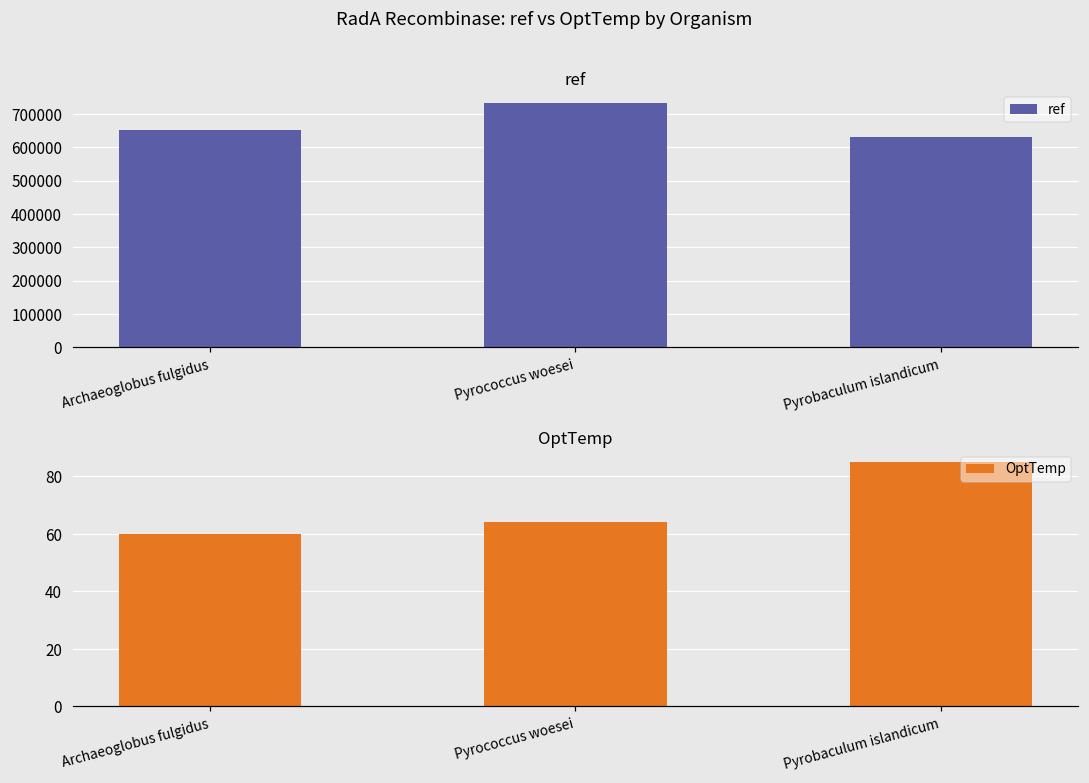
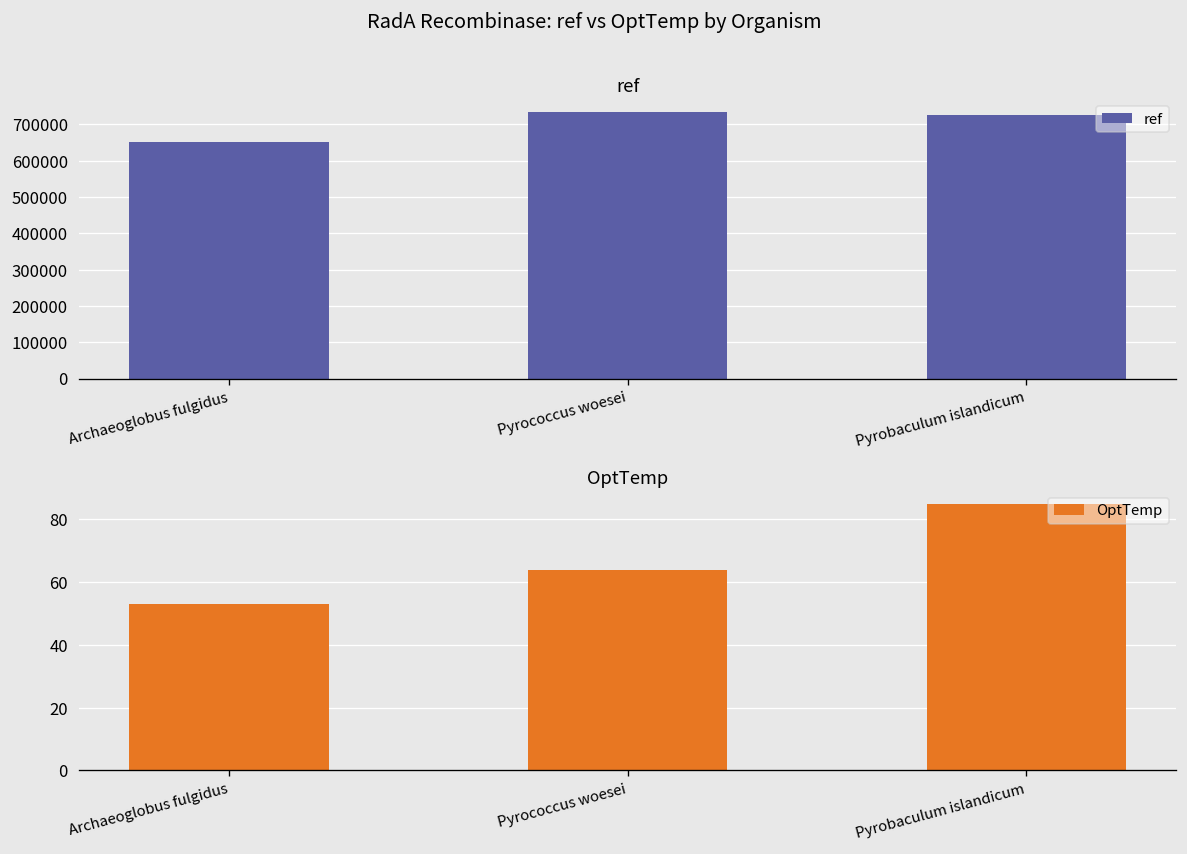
ref, Pyrobaculum islandicum: 630000 -> 720000
OptTemp, Archaeoglobus fulgidus: 60 -> 53
